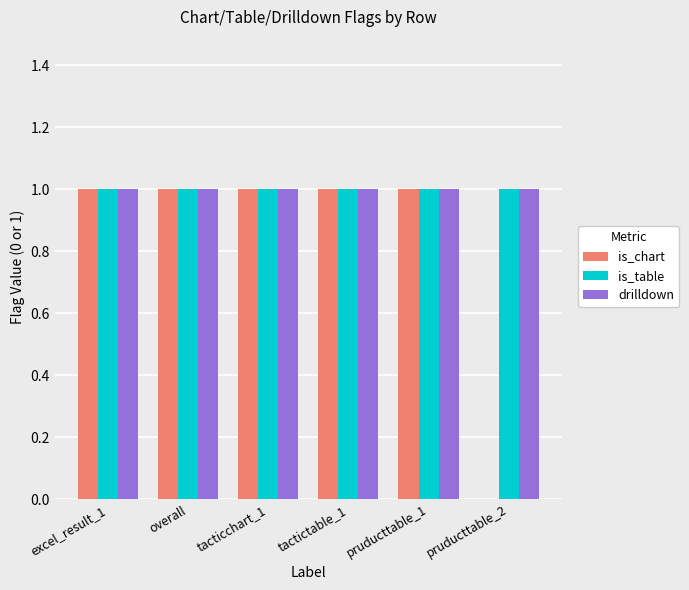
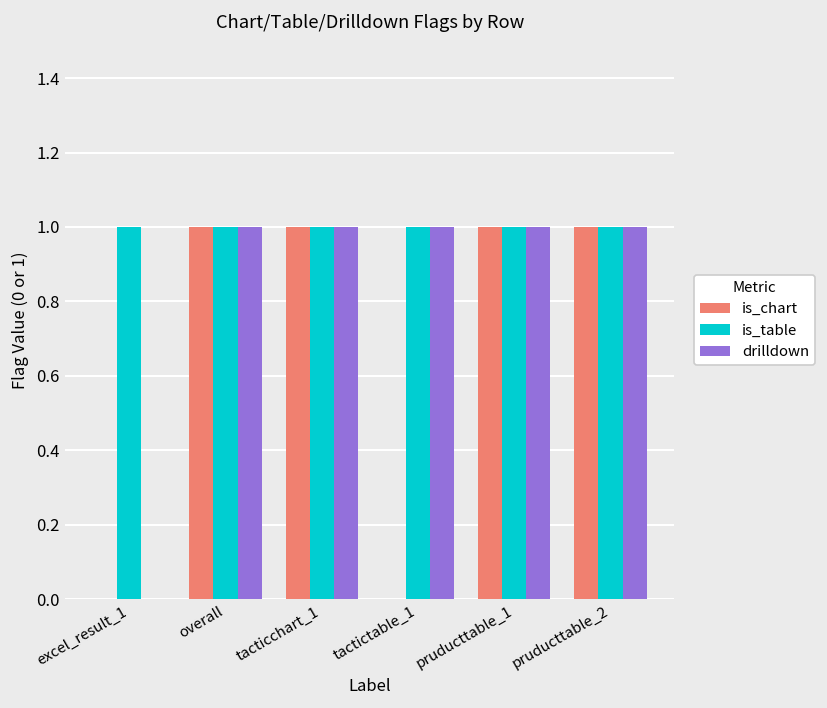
is_chart, excel_result_1: 1 -> 0
drilldown, excel_result_1: 1 -> 0
is_chart, tactictable_1: 1 -> 0
is_chart, pruducttable_2: 0 -> 1
